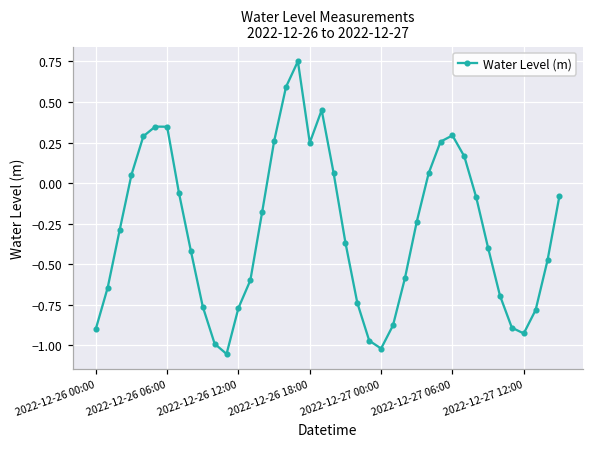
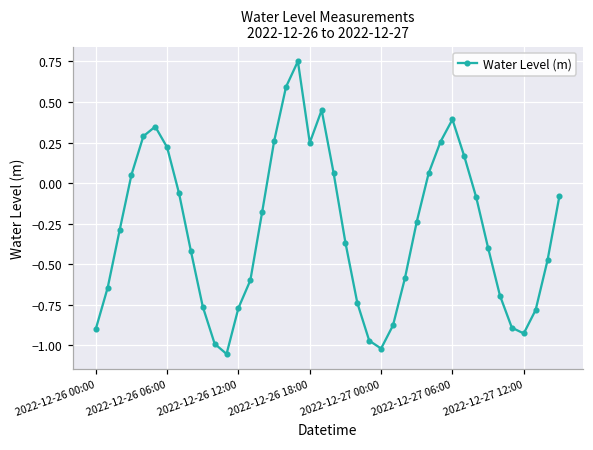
2022-12-26 06:00: 0.35 -> 0.22
2022-12-27 06:00: 0.29 -> 0.39
